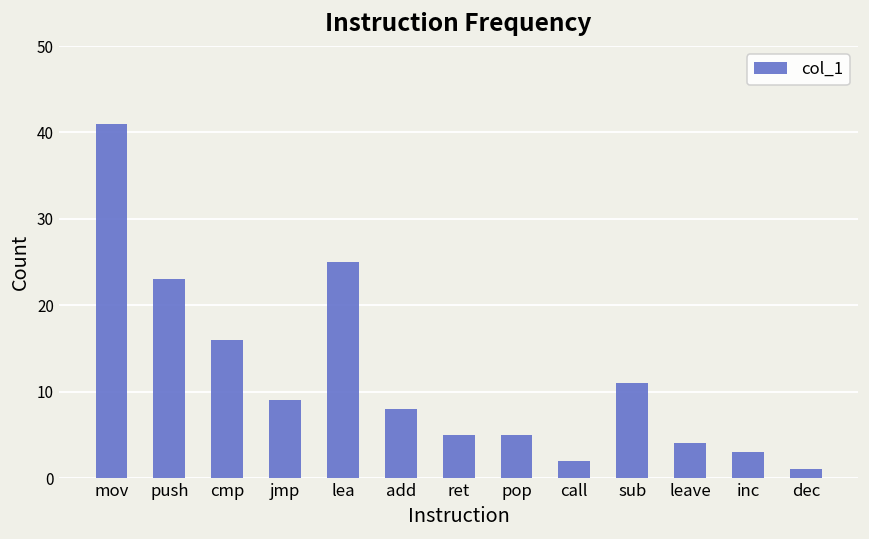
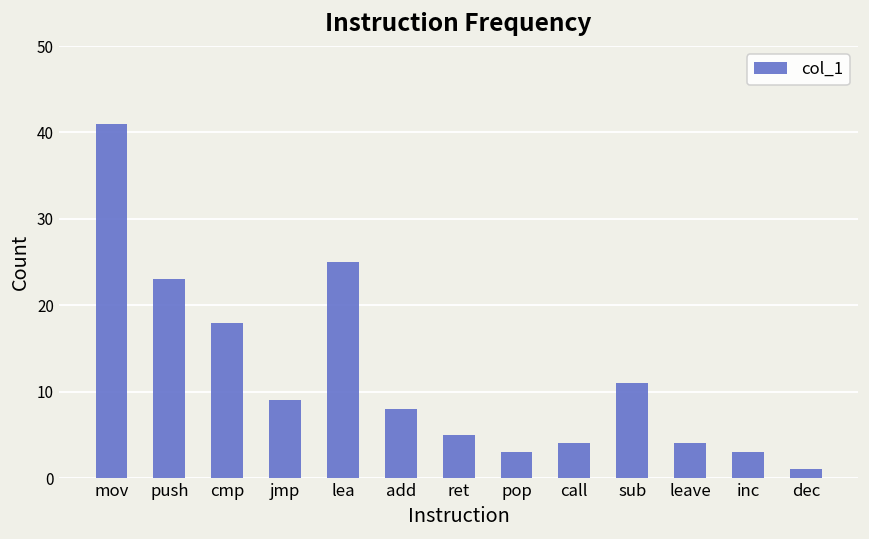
cmp: 16 -> 18
pop: 5 -> 3
call: 2 -> 4
